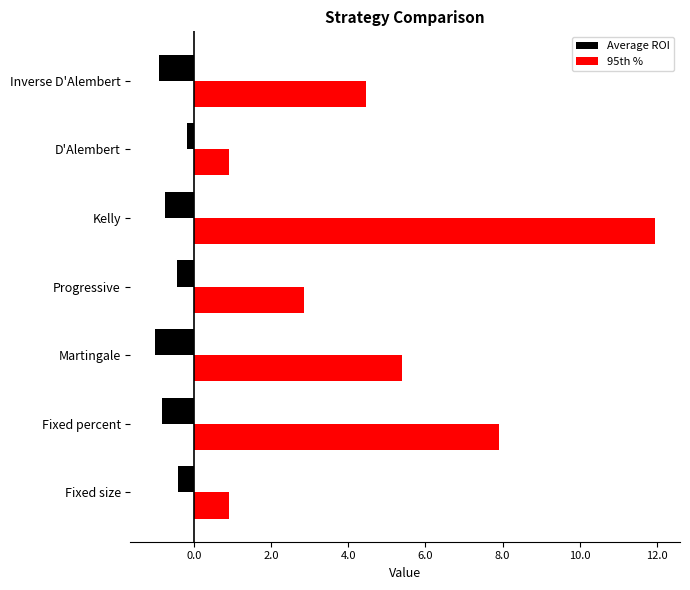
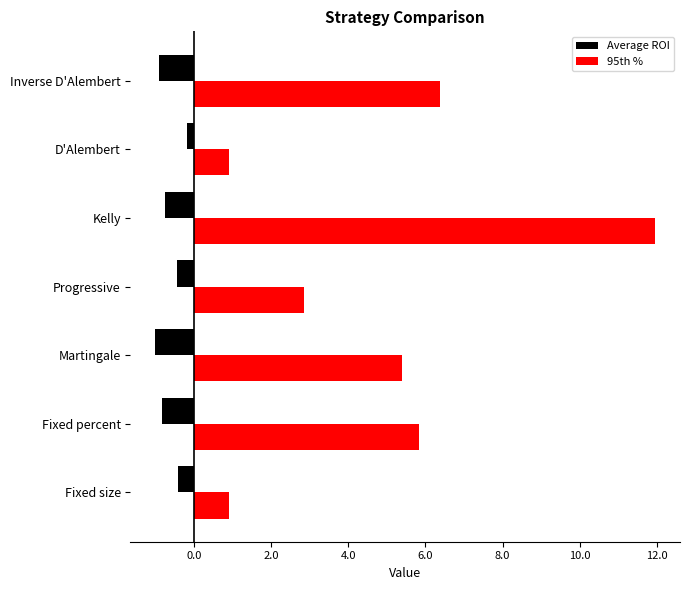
95th %, Inverse D'Alembert: 4.5 -> 6.4
95th %, Fixed percent: 7.9 -> 5.8
